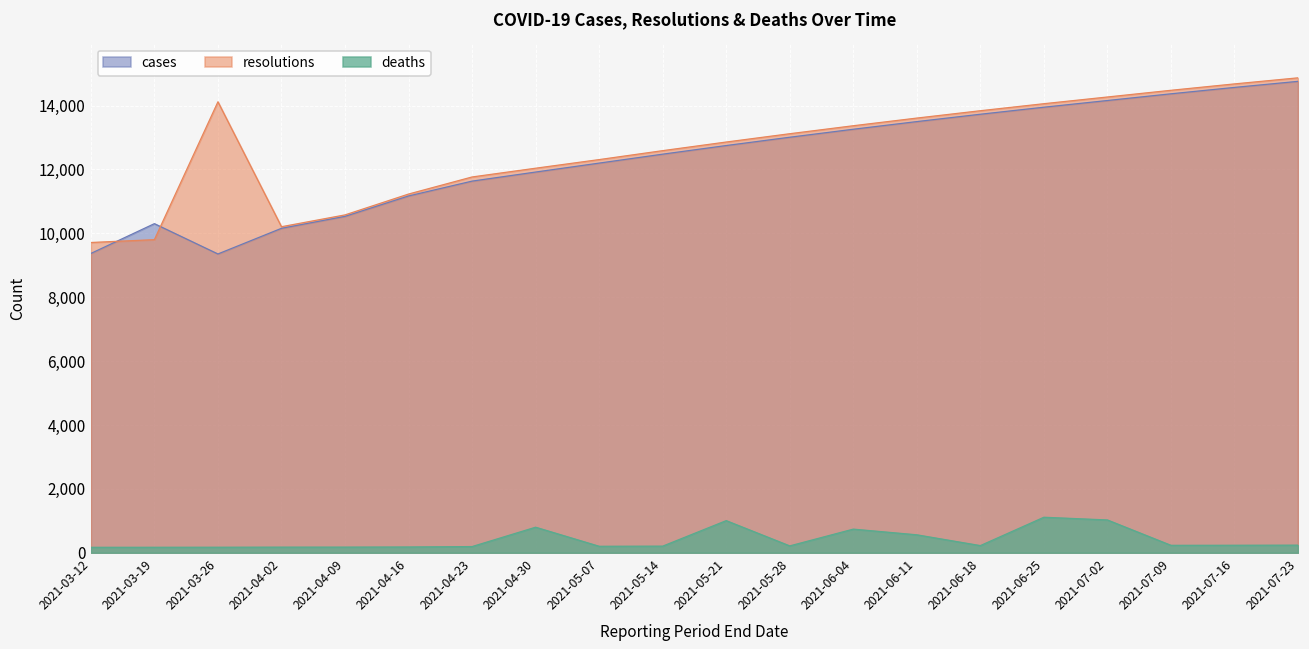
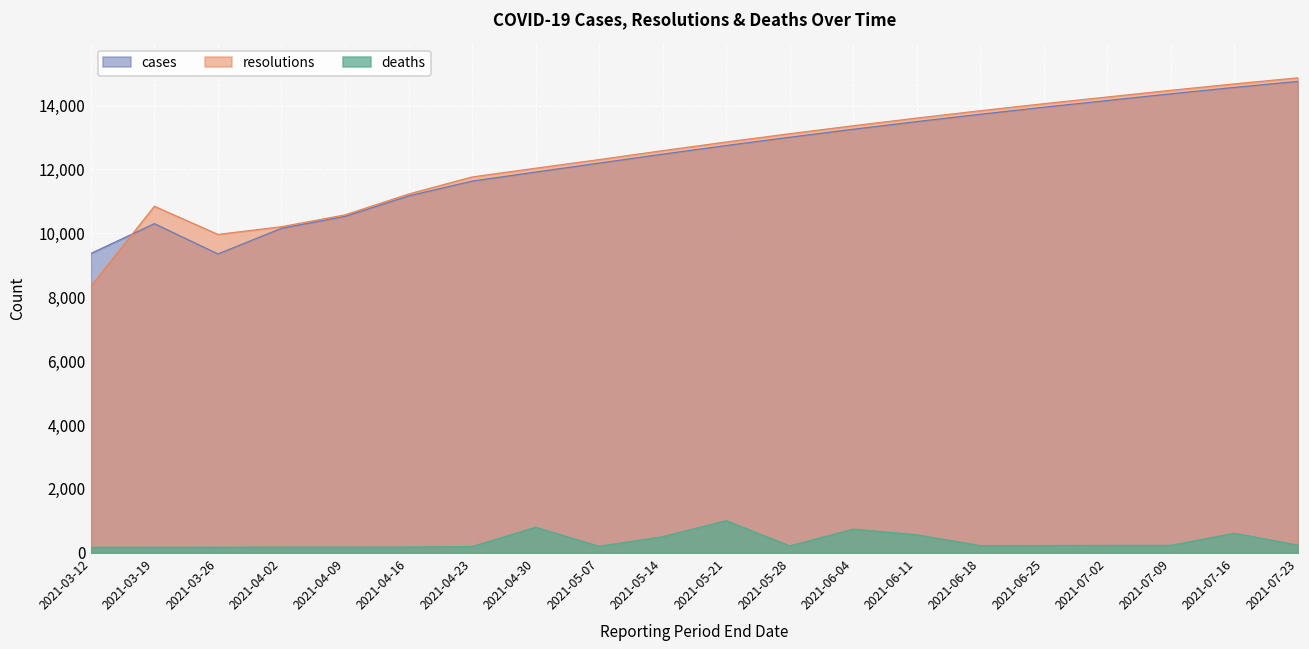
resolutions, 2021-03-12: 9,700 -> 8,300
resolutions, 2021-03-19: 9,800 -> 10,800
resolutions, 2021-03-26: 14,100 -> 10,000
deaths, 2021-05-14: 200 -> 500
deaths, 2021-06-25: 1,100 -> 200
deaths, 2021-07-02: 1,000 -> 200
deaths, 2021-07-16: 200 -> 600
